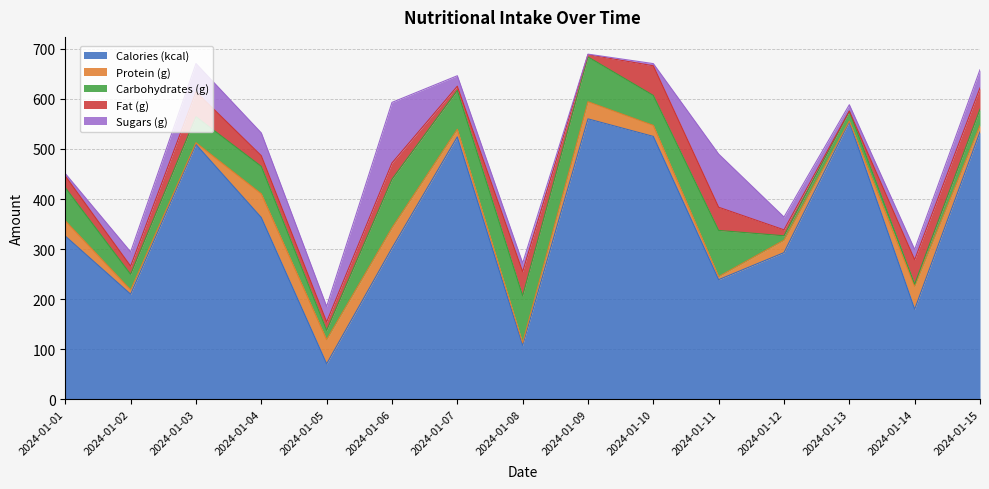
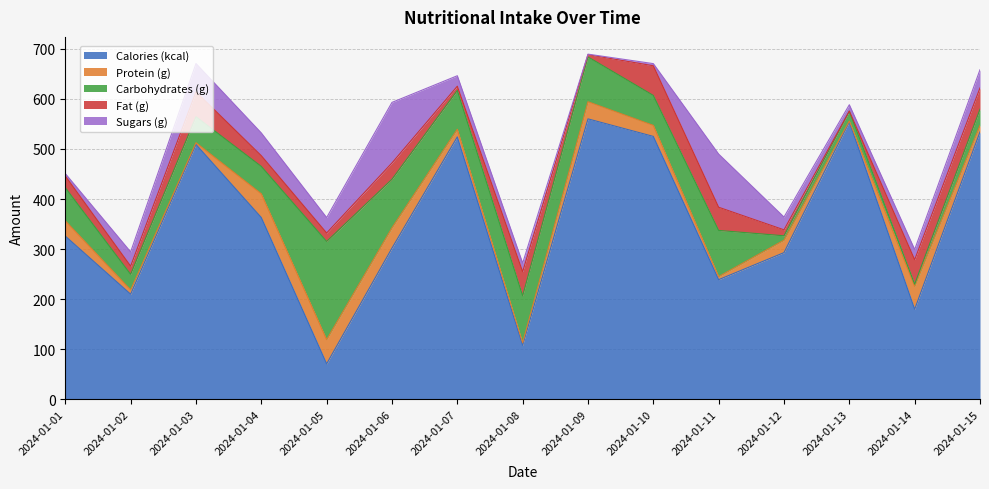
Carbohydrates (g), 2024-01-05: 20 -> 200
